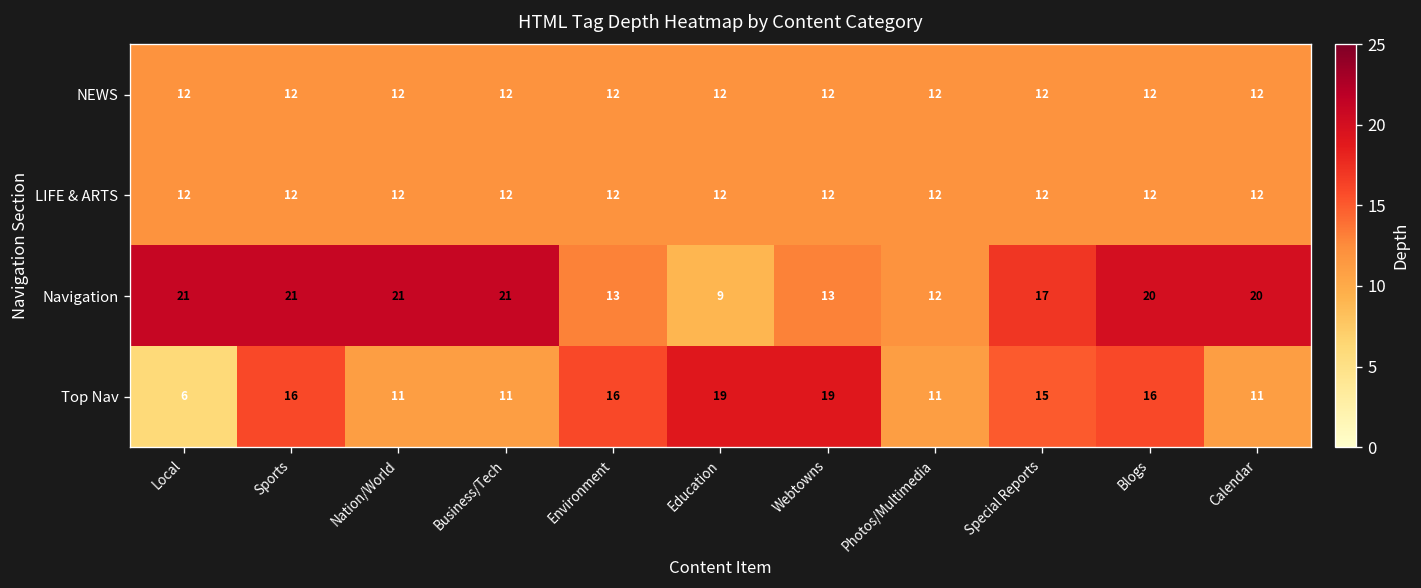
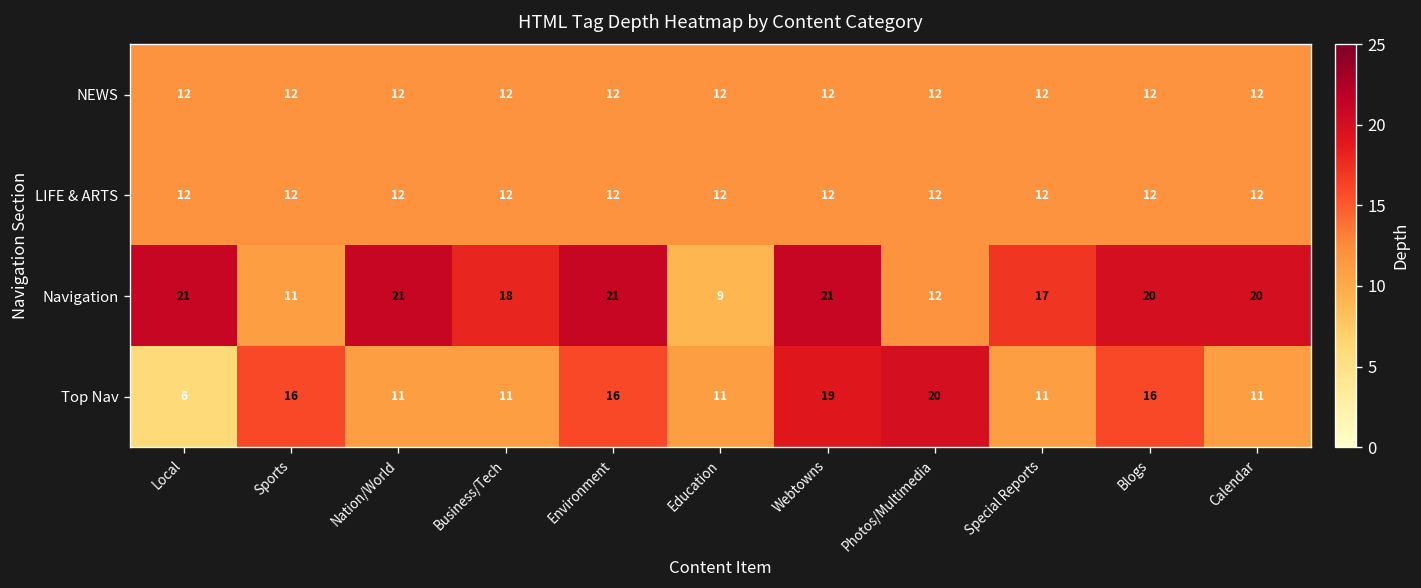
Navigation, Sports: 21 -> 11
Navigation, Business/Tech: 21 -> 18
Navigation, Environment: 13 -> 21
Navigation, Webtowns: 13 -> 21
Top Nav, Education: 19 -> 11
Top Nav, Photos/Multimedia: 11 -> 20
Top Nav, Special Reports: 15 -> 11
